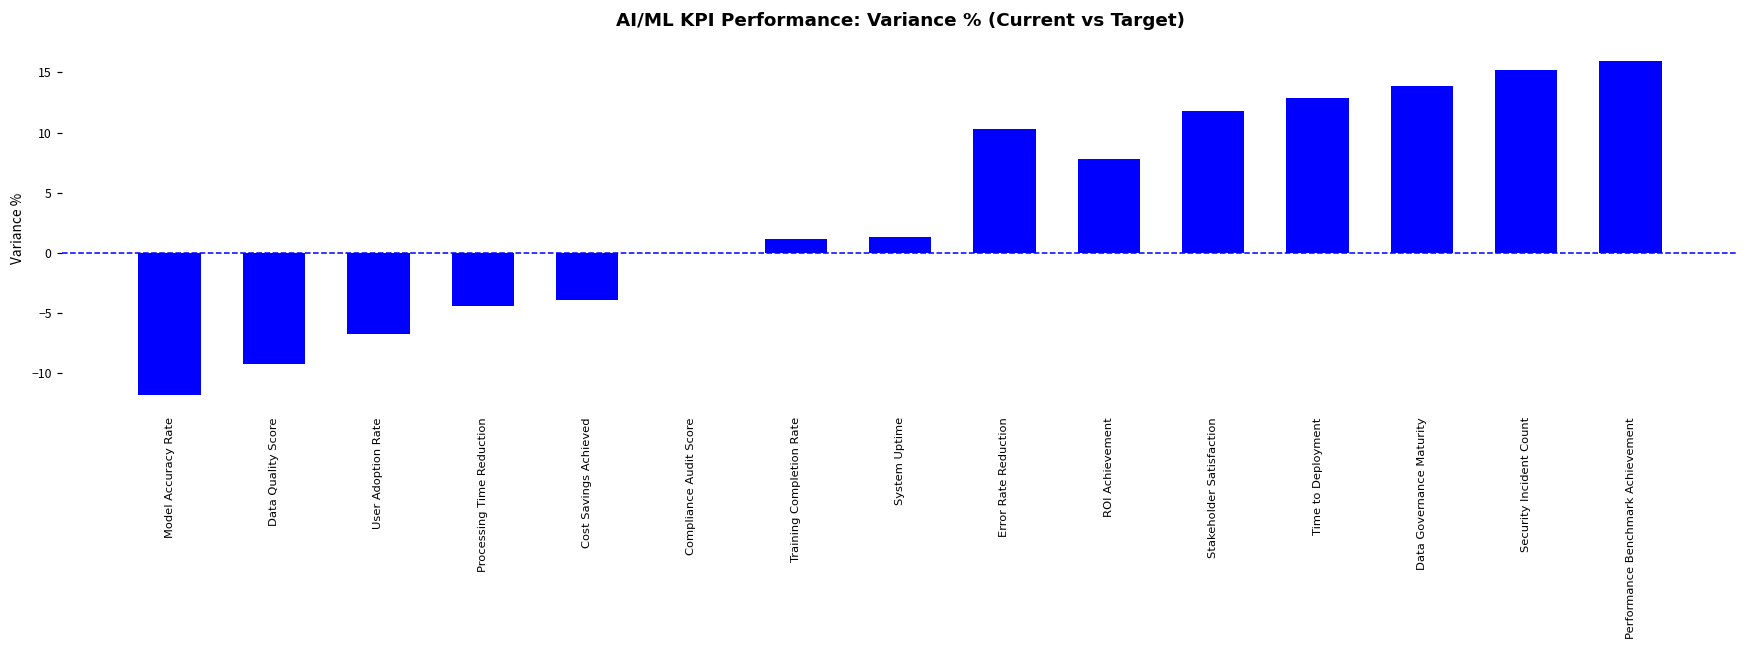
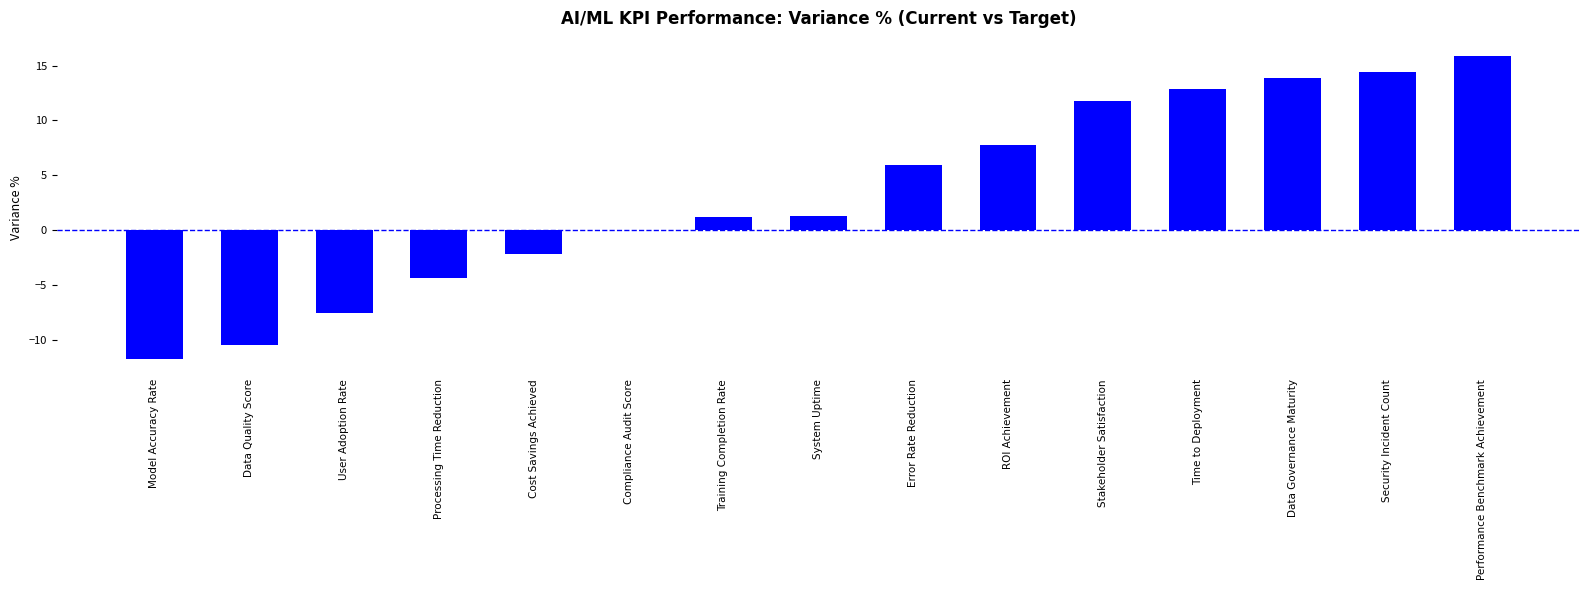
Data Quality Score: -9.2 -> -10.5
User Adoption Rate: -6.7 -> -7.6
Cost Savings Achieved: -3.9 -> -2.2
Error Rate Reduction: 10.3 -> 5.9
Security Incident Count: 15.2 -> 14.4
